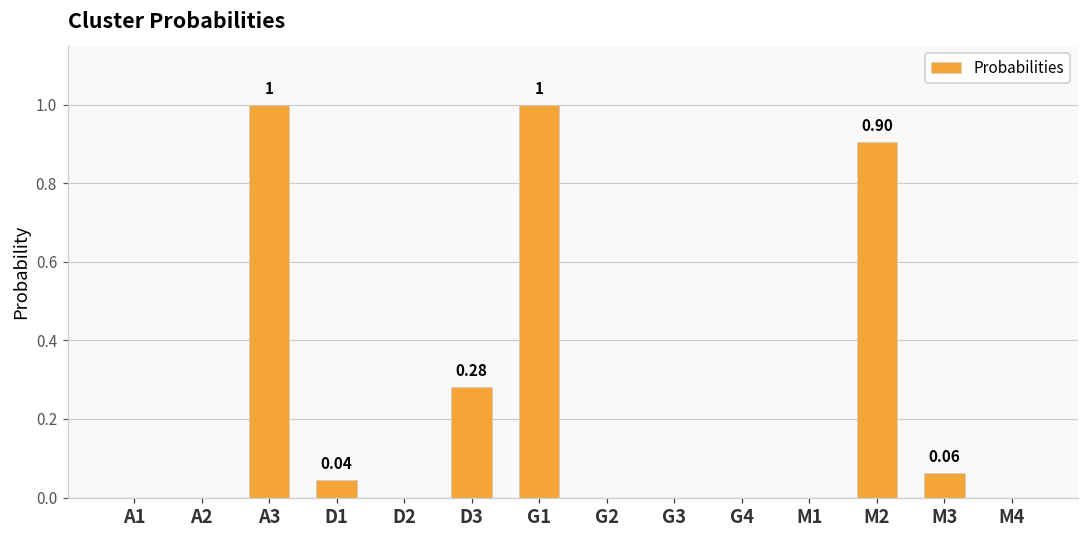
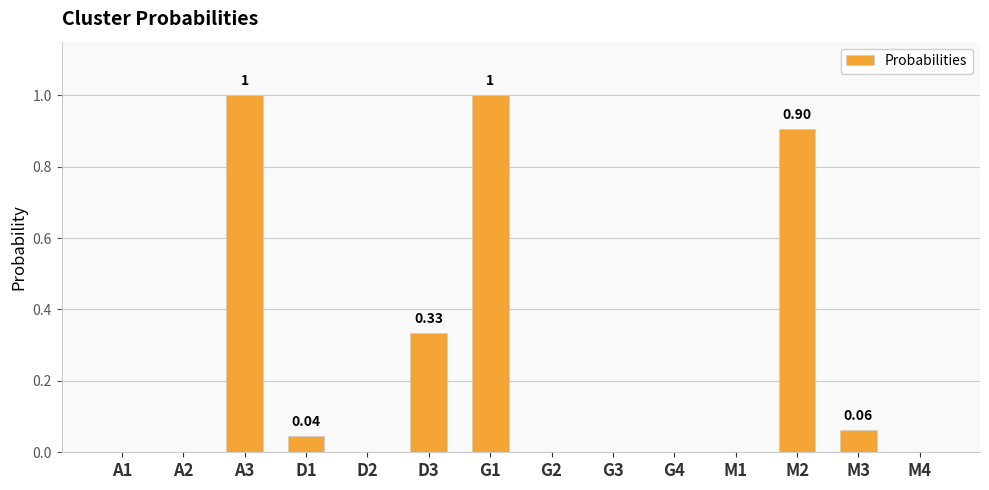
D3: 0.28 -> 0.33
